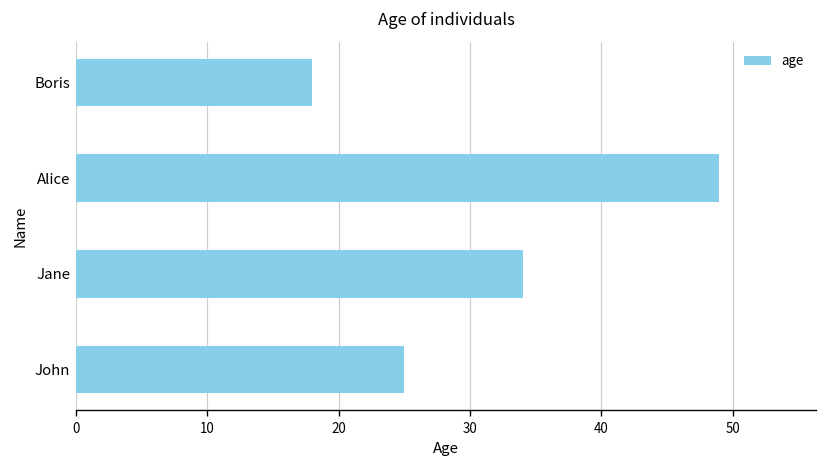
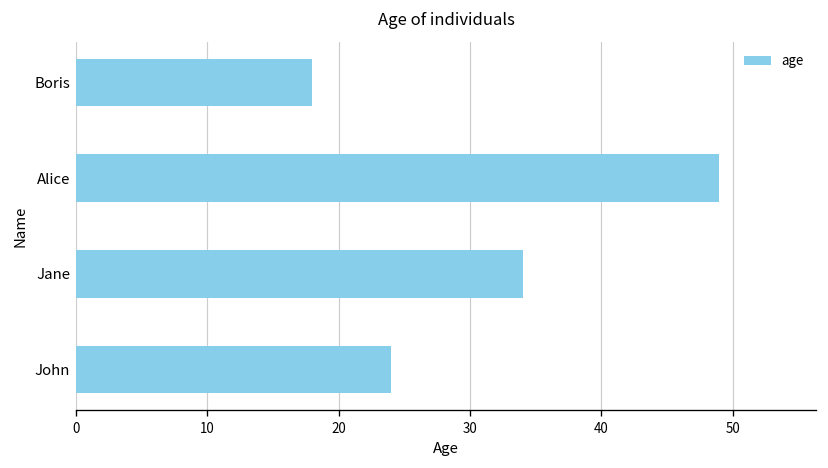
John: 25 -> 24
